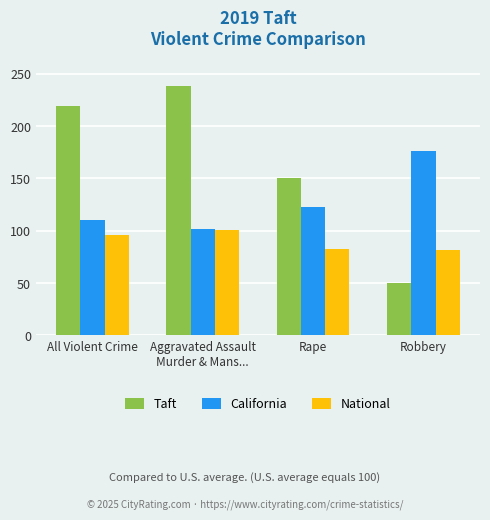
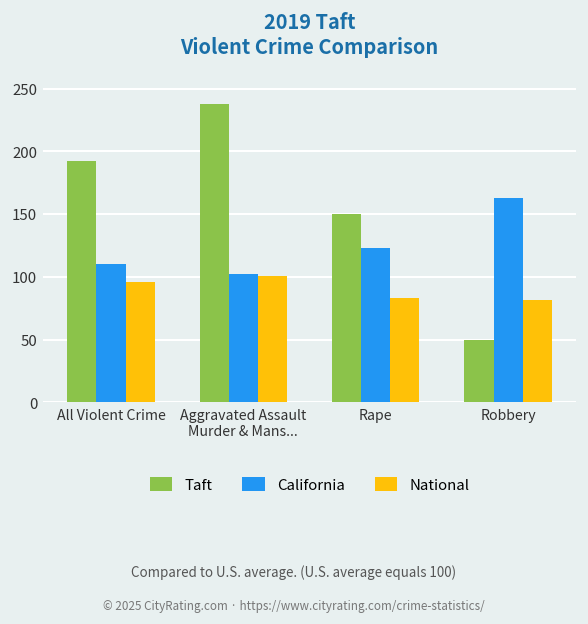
Taft, All Violent Crime: 219 -> 192
California, Robbery: 176 -> 163
